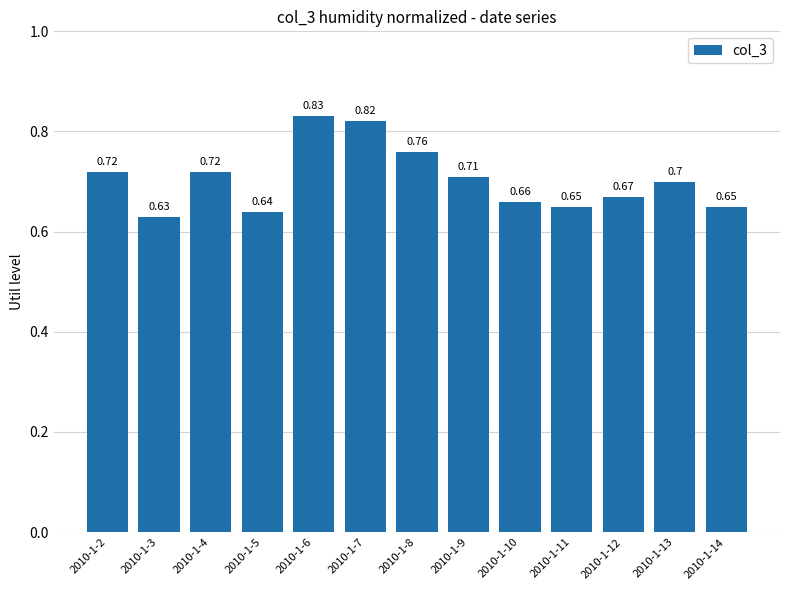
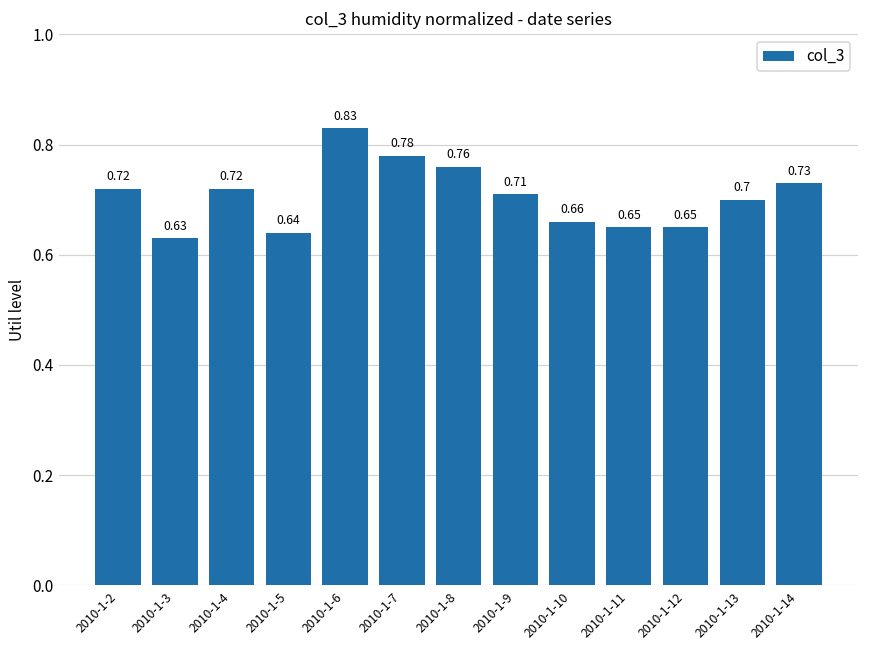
2010-1-7: 0.82 -> 0.78
2010-1-12: 0.67 -> 0.65
2010-1-14: 0.65 -> 0.73
